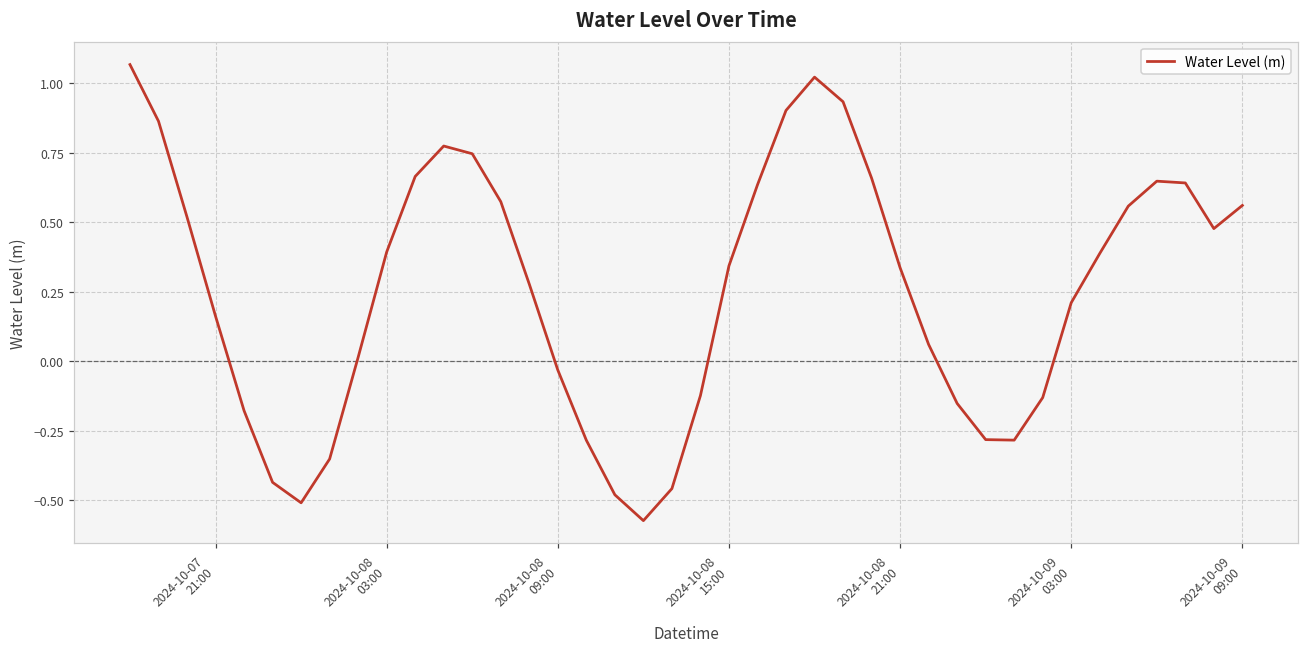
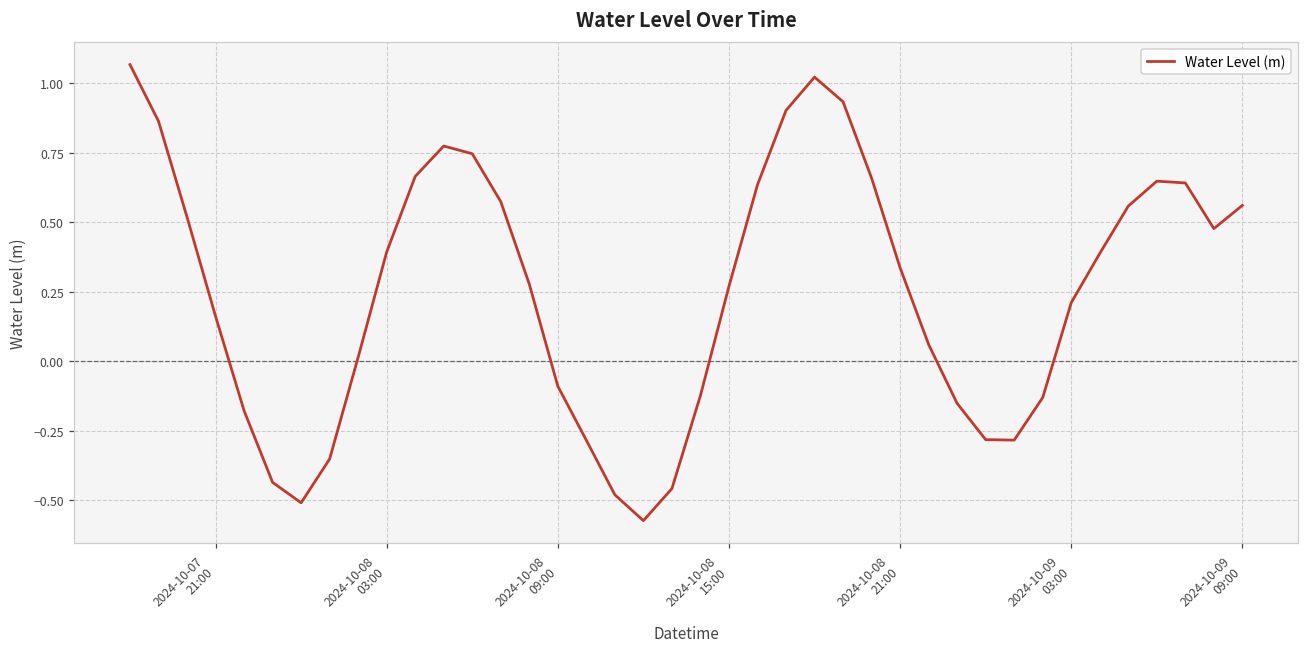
2024-10-08 09:00: -0.03 -> -0.09
2024-10-08 15:00: 0.34 -> 0.27
